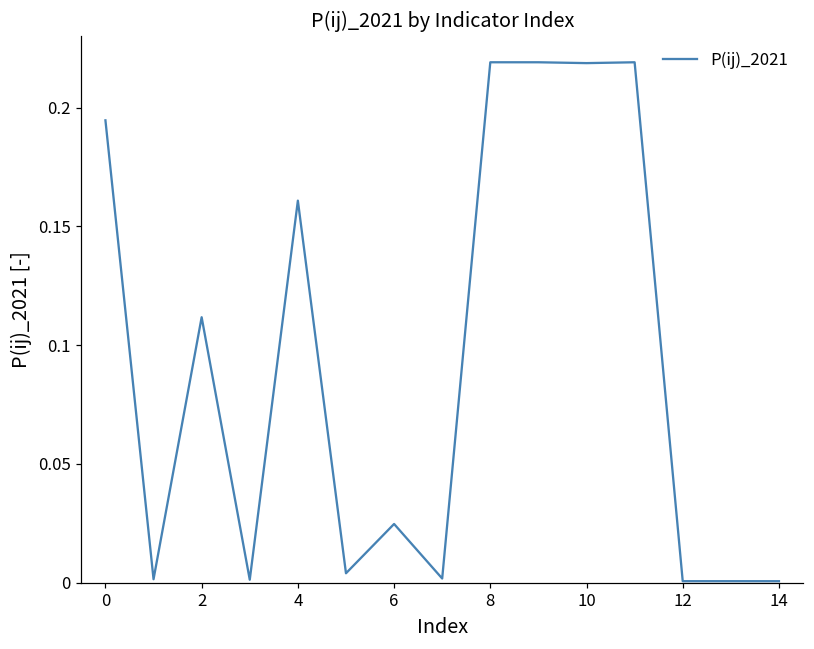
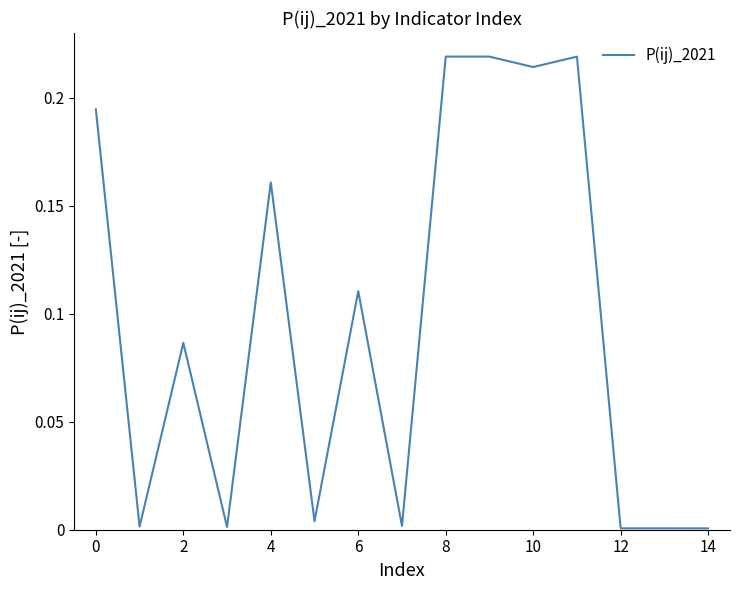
2: 0.112 -> 0.087
6: 0.025 -> 0.110
10: 0.219 -> 0.214
